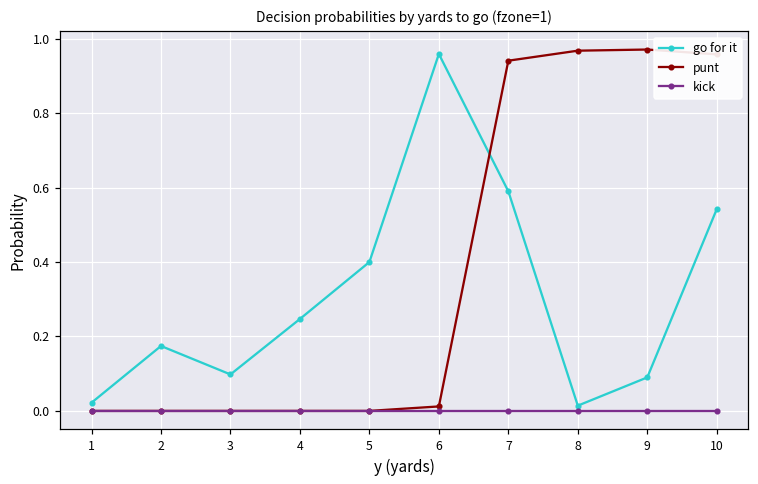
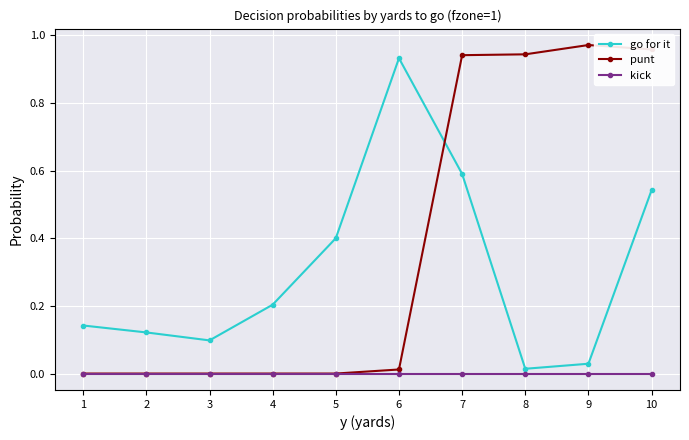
go for it, 1: 0.02 -> 0.14
go for it, 2: 0.17 -> 0.12
go for it, 4: 0.25 -> 0.20
go for it, 6: 0.96 -> 0.93
punt, 8: 0.97 -> 0.94
go for it, 9: 0.09 -> 0.03
